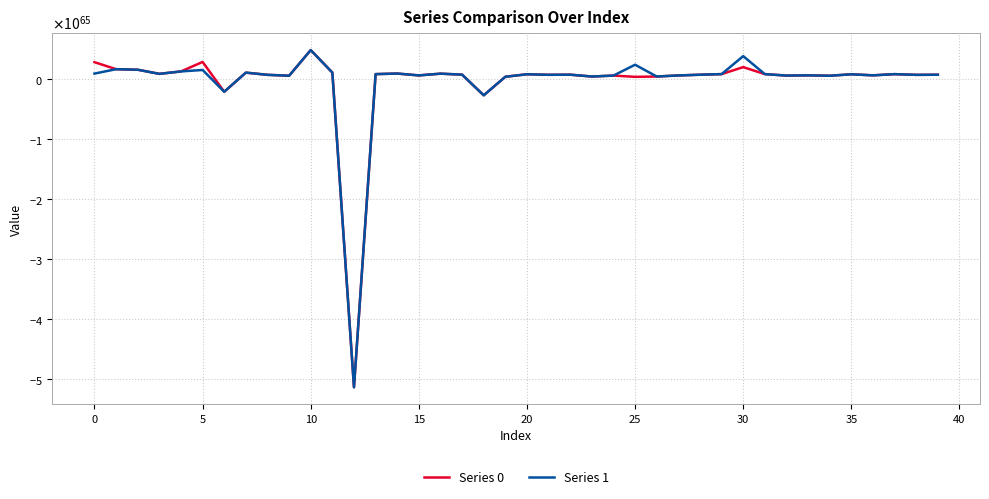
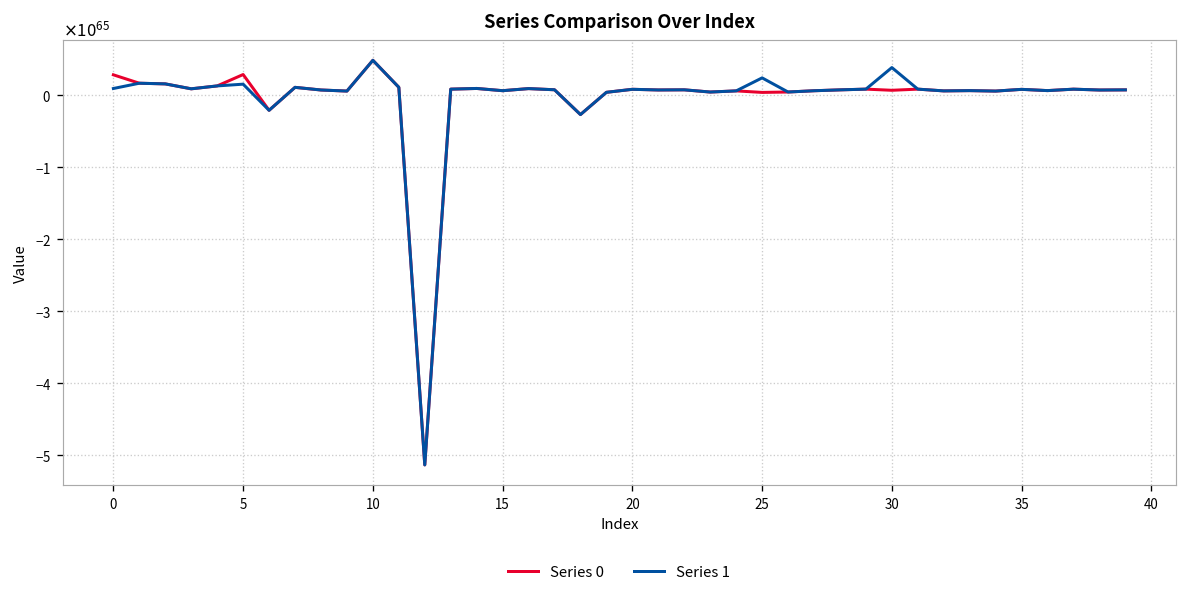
Series 0, 30: 20000000000000000000000000000000000000000000000000000000000000000 -> 10000000000000000000000000000000000000000000000000000000000000000
